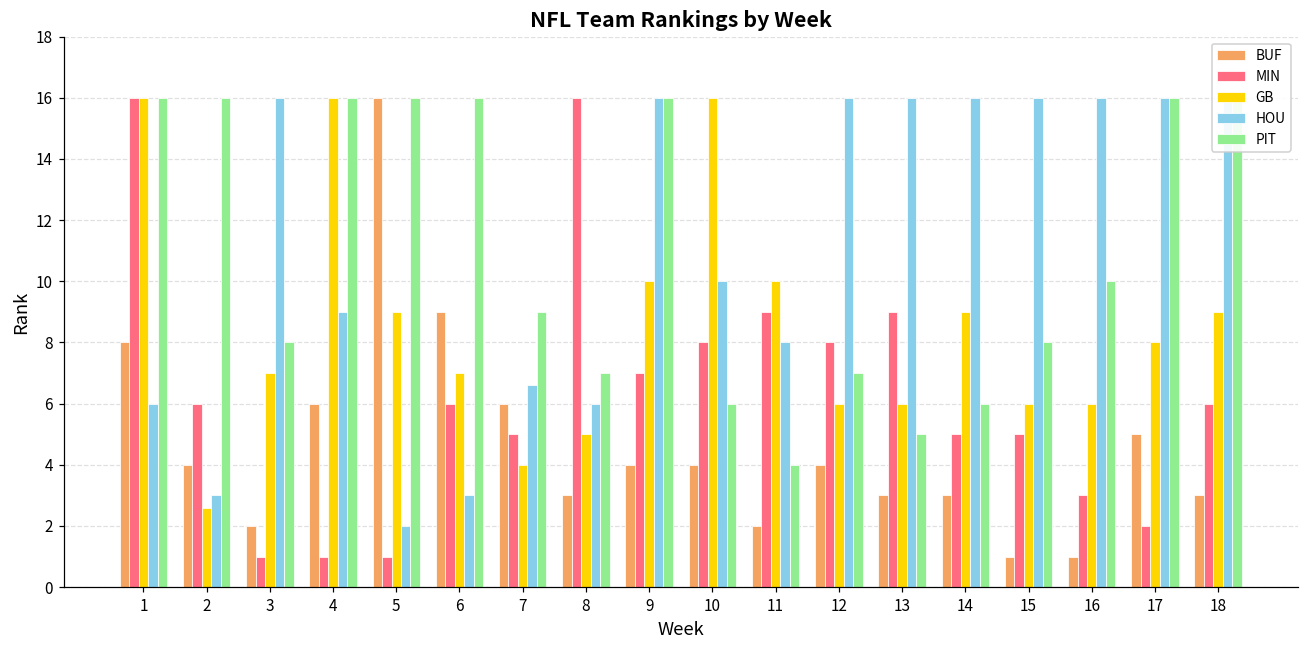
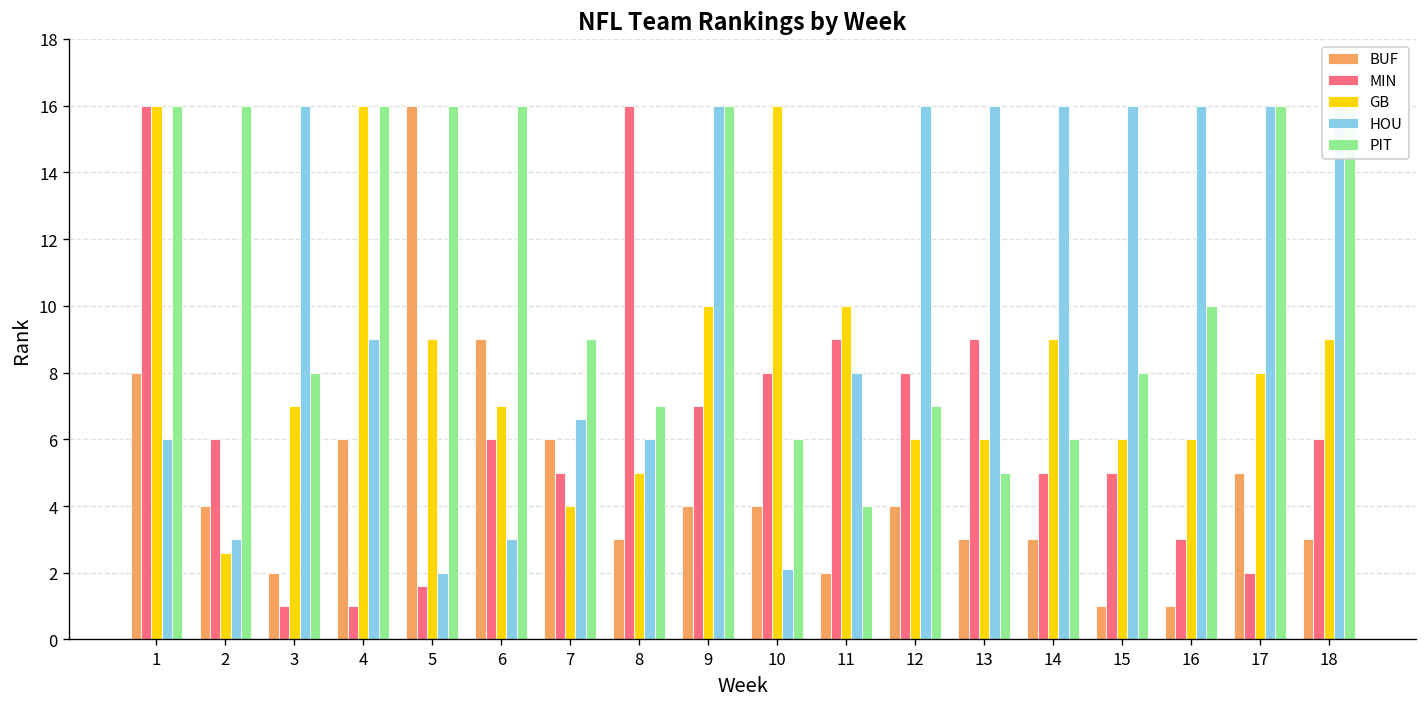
MIN, 5: 1.0 -> 1.6
HOU, 10: 10.0 -> 2.1
